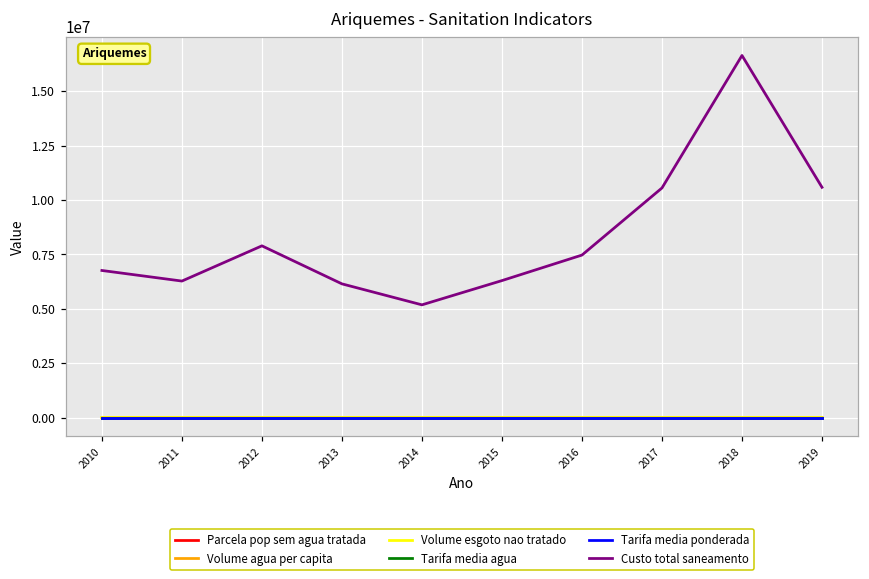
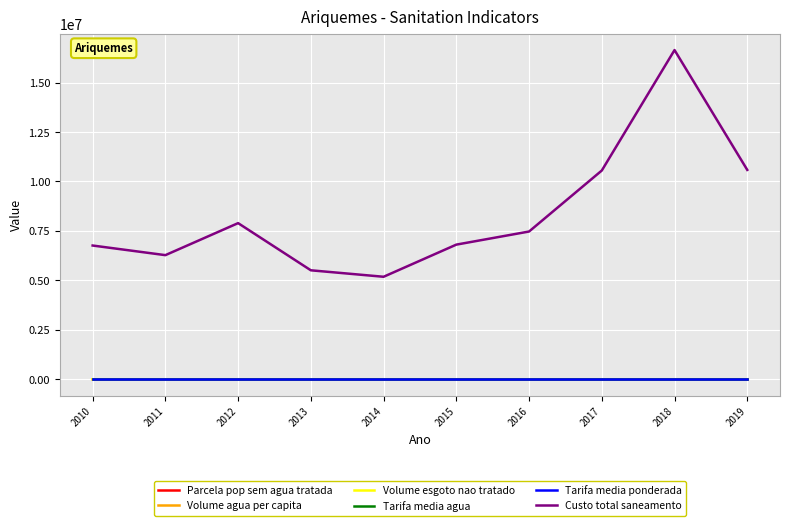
Custo total saneamento, 2013: 6100000 -> 5500000
Custo total saneamento, 2015: 6300000 -> 6800000
